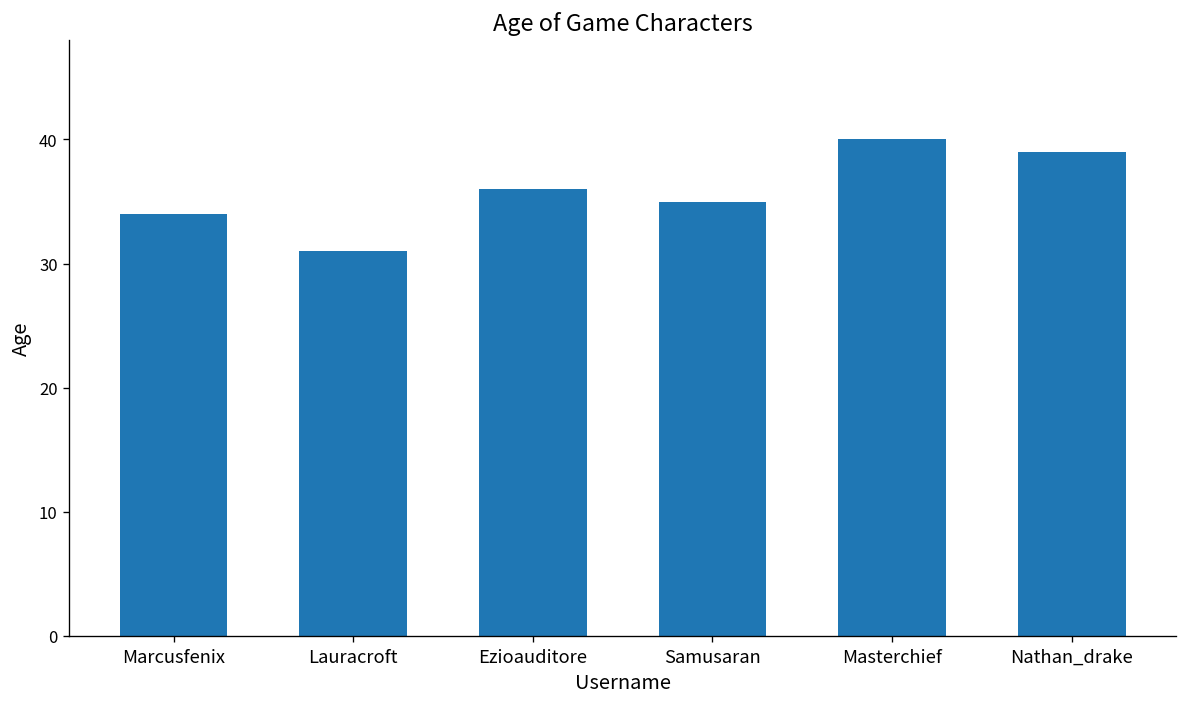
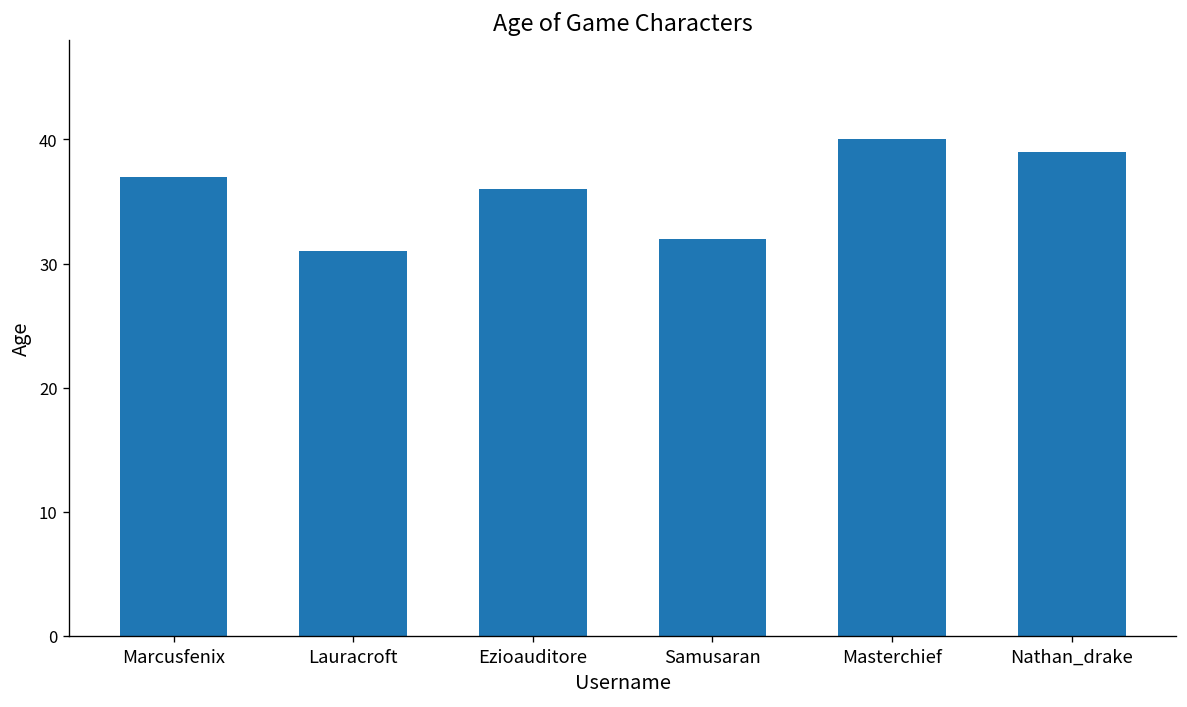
Marcusfenix: 34 -> 37
Samusaran: 35 -> 32
